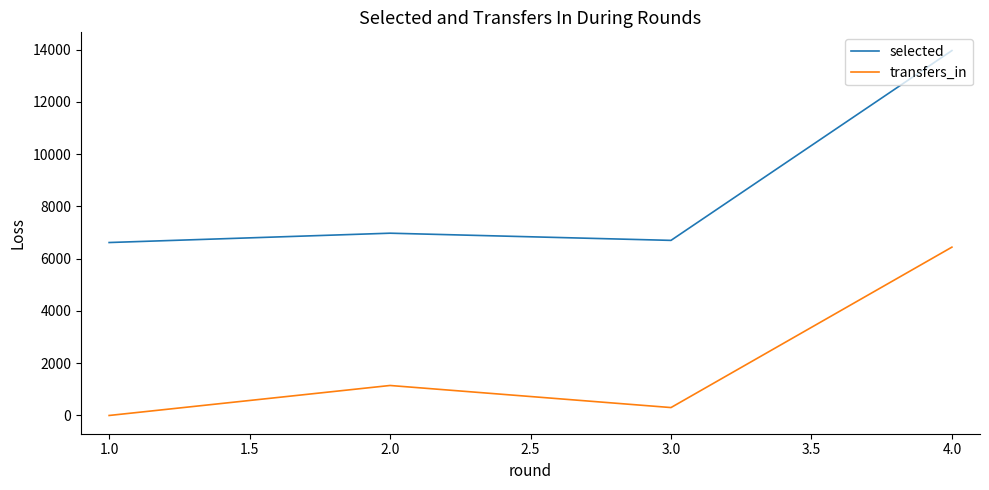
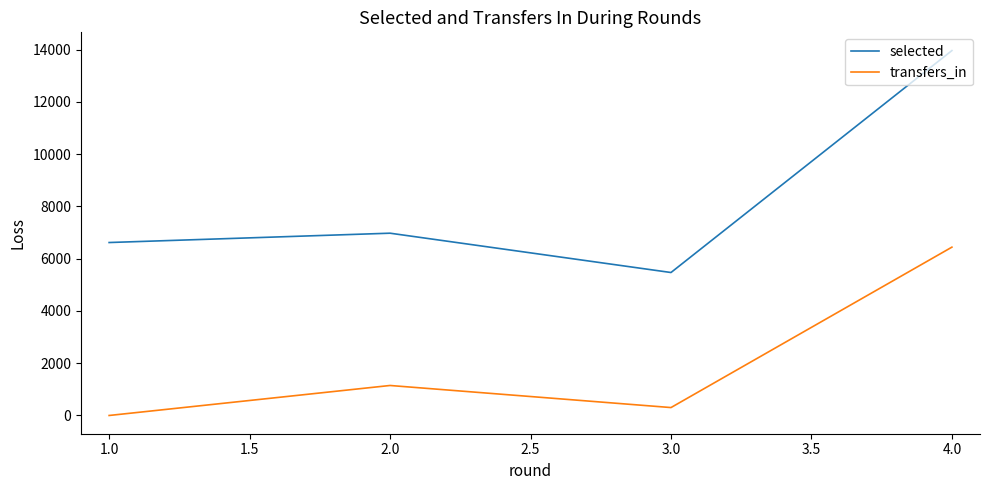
selected, 3.0: 6700 -> 5500
